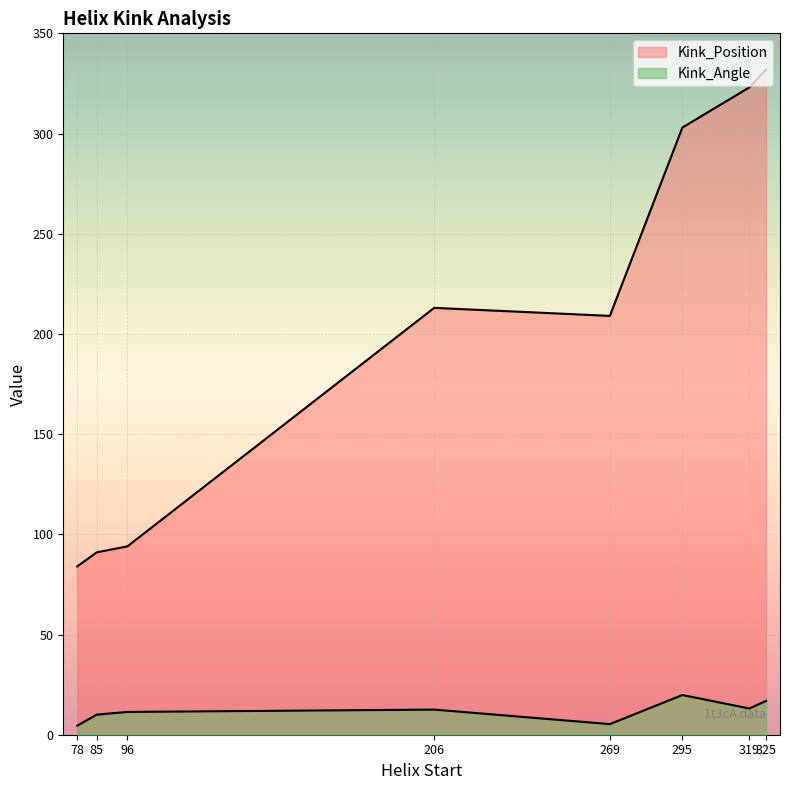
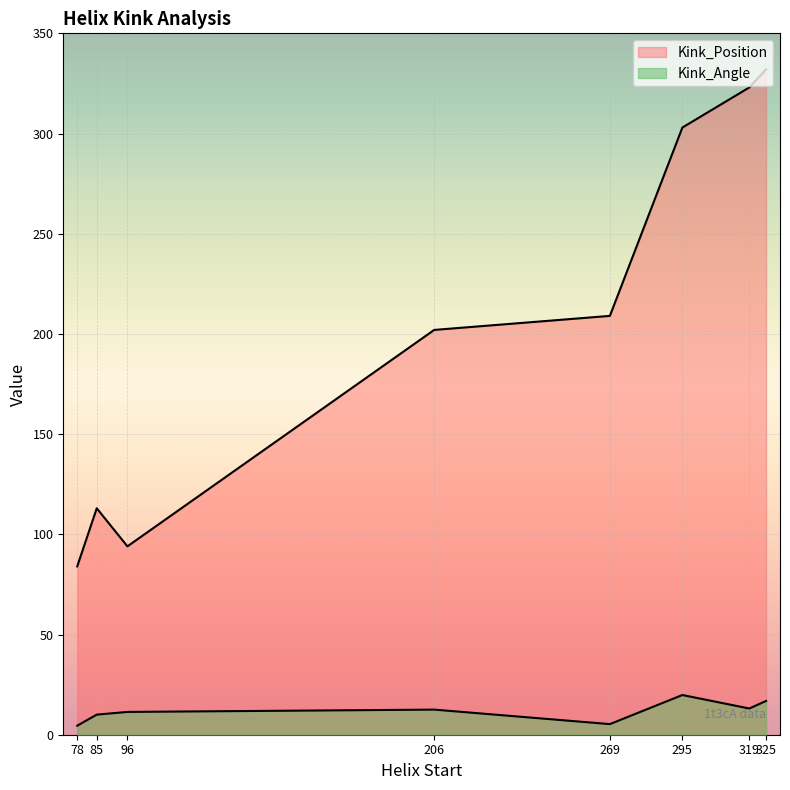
Kink_Position, 85: 91 -> 113
Kink_Position, 206: 213 -> 202
